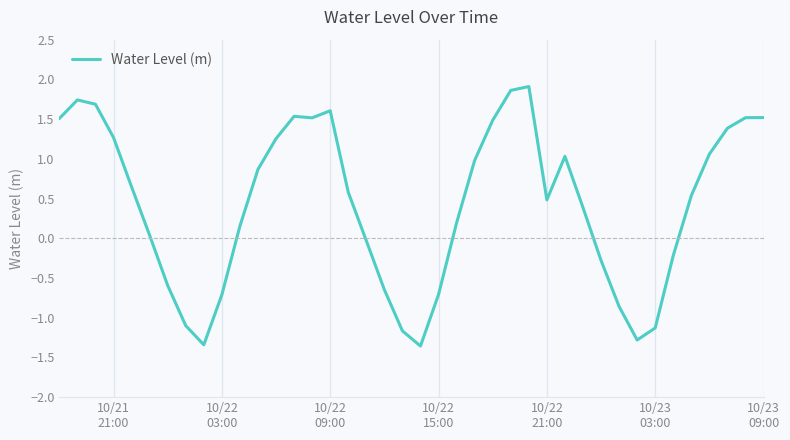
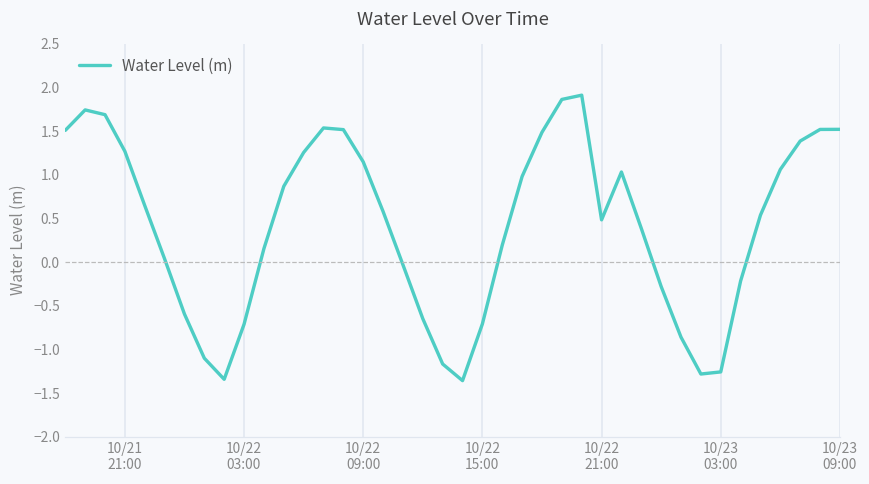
10/22 09:00: 1.6 -> 1.1
10/23 03:00: -1.1 -> -1.3
